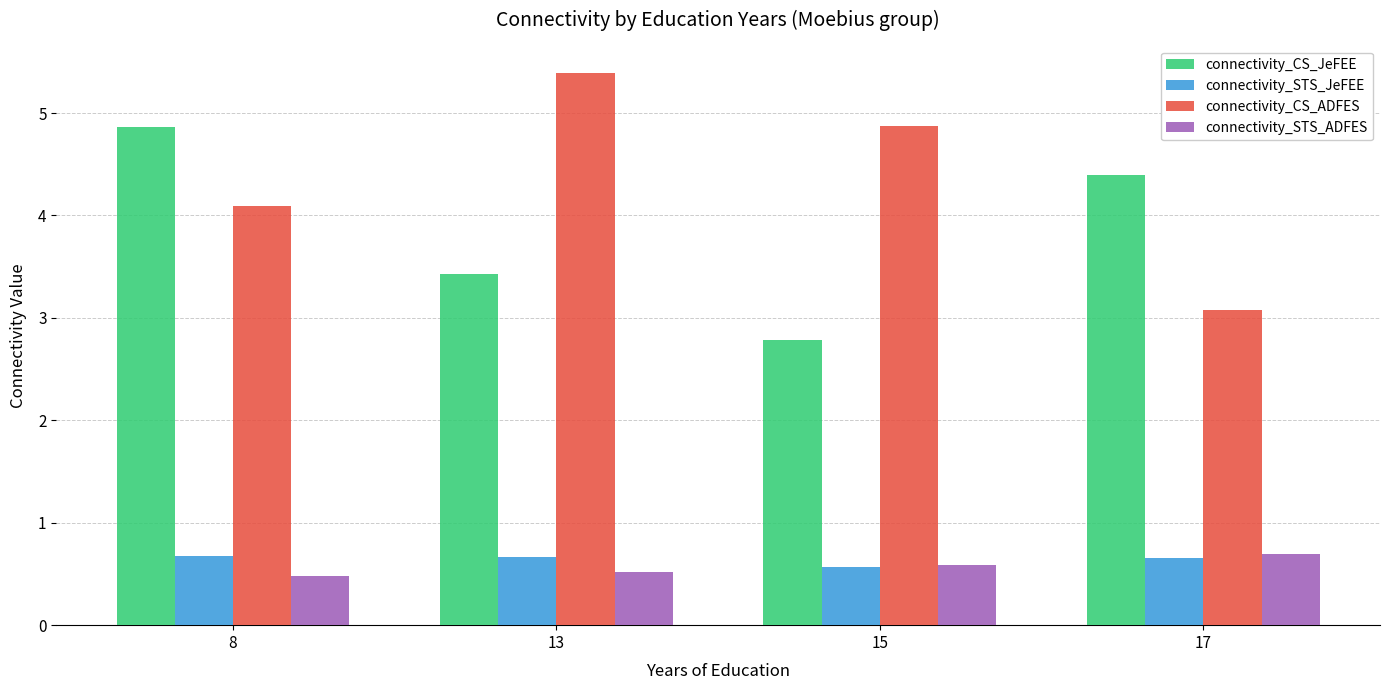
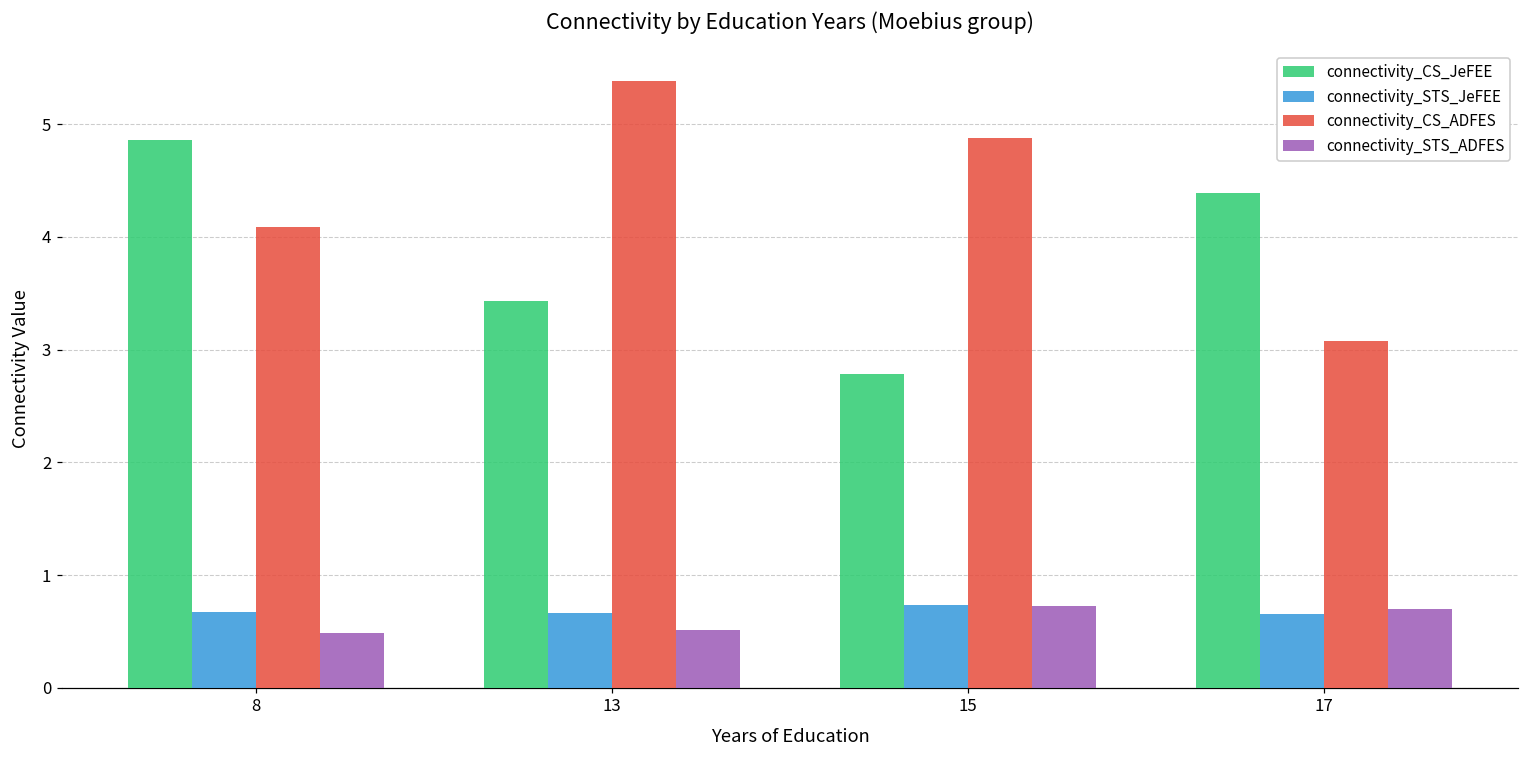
connectivity_STS_JeFEE, 15: 0.57 -> 0.73
connectivity_STS_ADFES, 15: 0.59 -> 0.72
